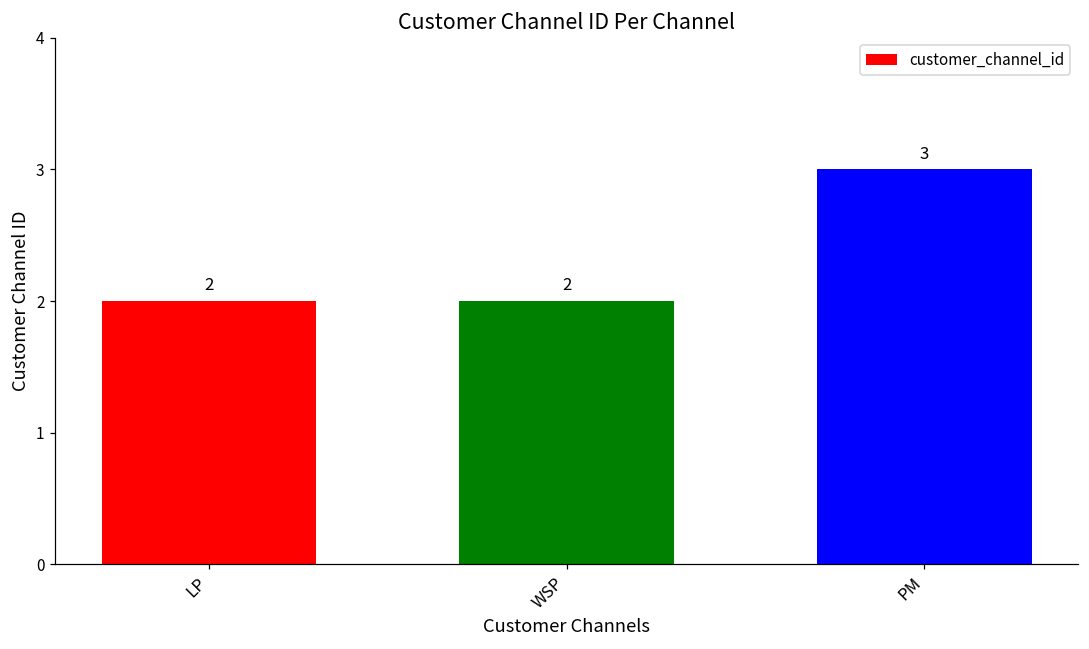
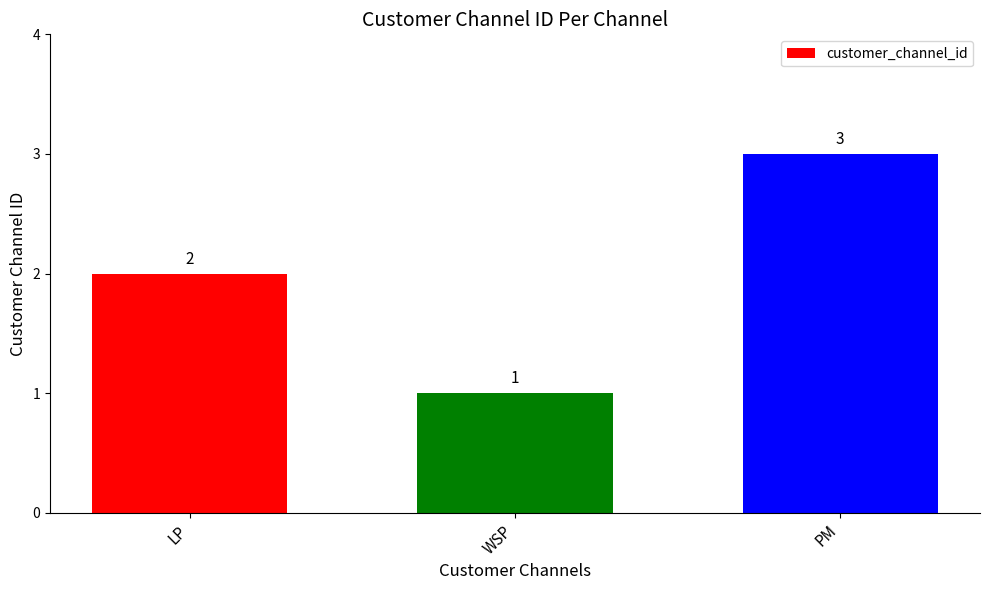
WSP: 2 -> 1
